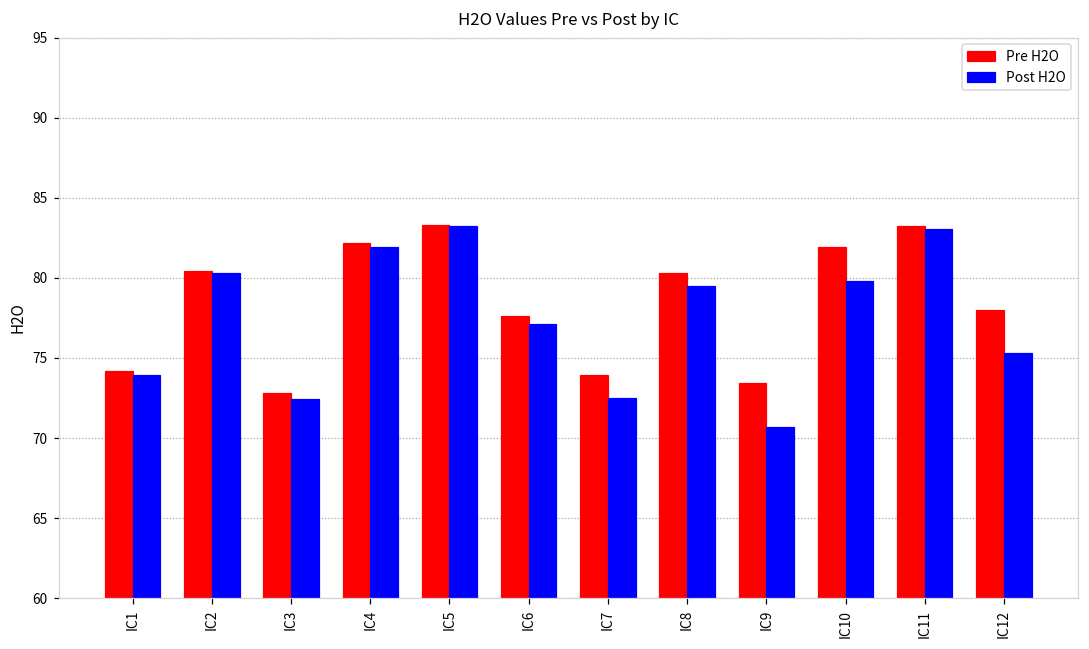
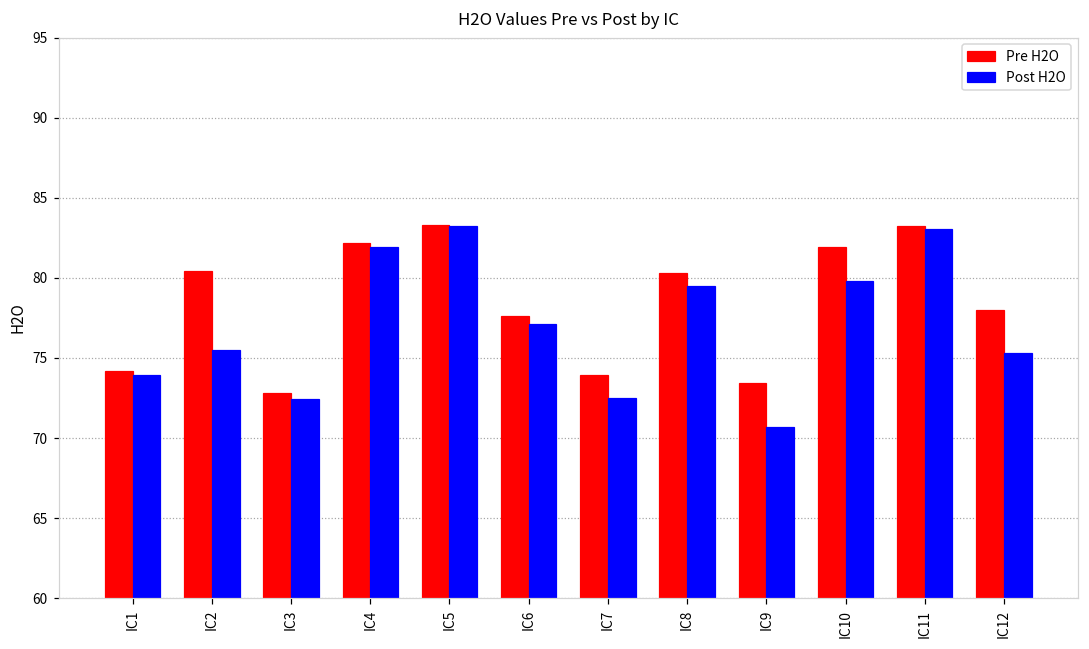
Post H2O, IC2: 80.3 -> 75.5
